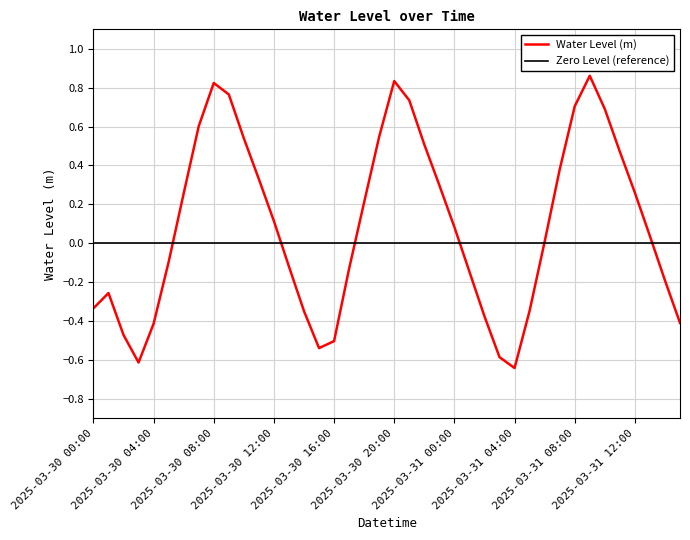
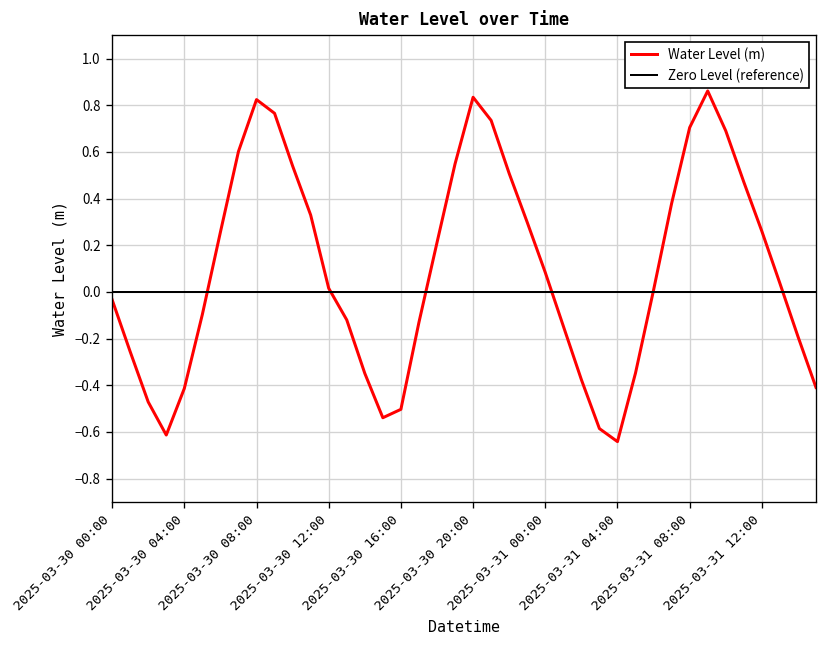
2025-03-30 00:00: -0.33 -> -0.03
2025-03-30 12:00: 0.11 -> 0.02
